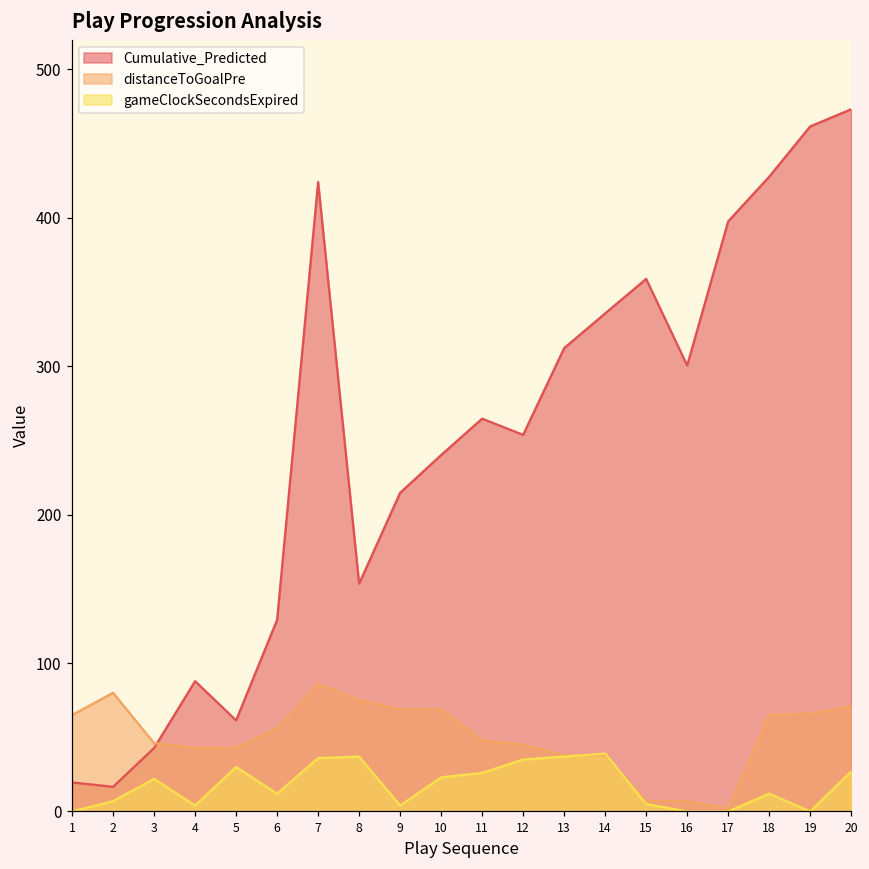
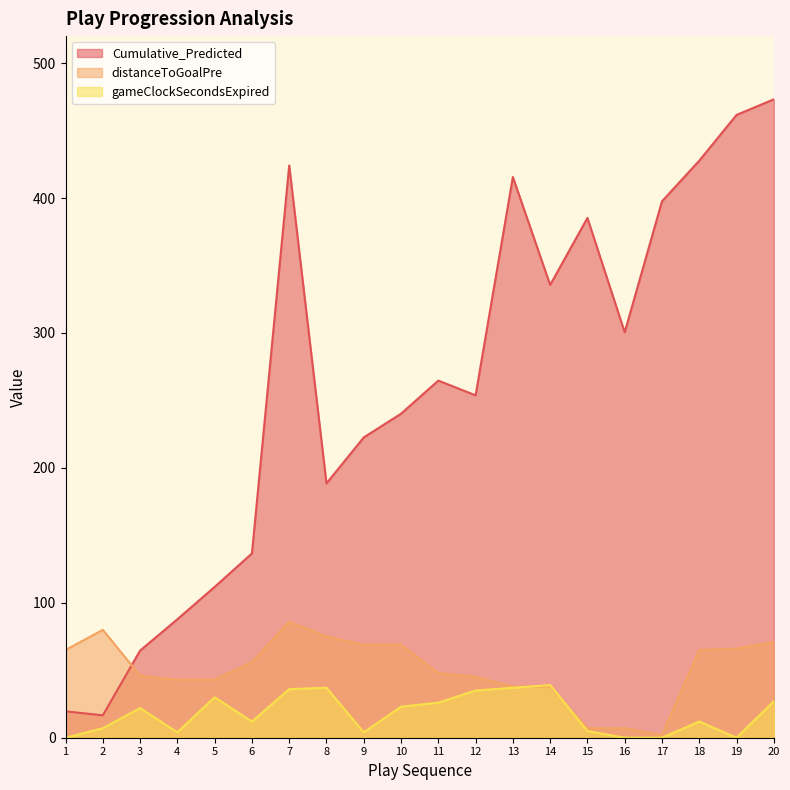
Cumulative_Predicted, 3: 43 -> 65
Cumulative_Predicted, 5: 61 -> 112
Cumulative_Predicted, 6: 129 -> 137
Cumulative_Predicted, 8: 154 -> 188
Cumulative_Predicted, 9: 215 -> 223
Cumulative_Predicted, 13: 312 -> 416
Cumulative_Predicted, 15: 359 -> 385
